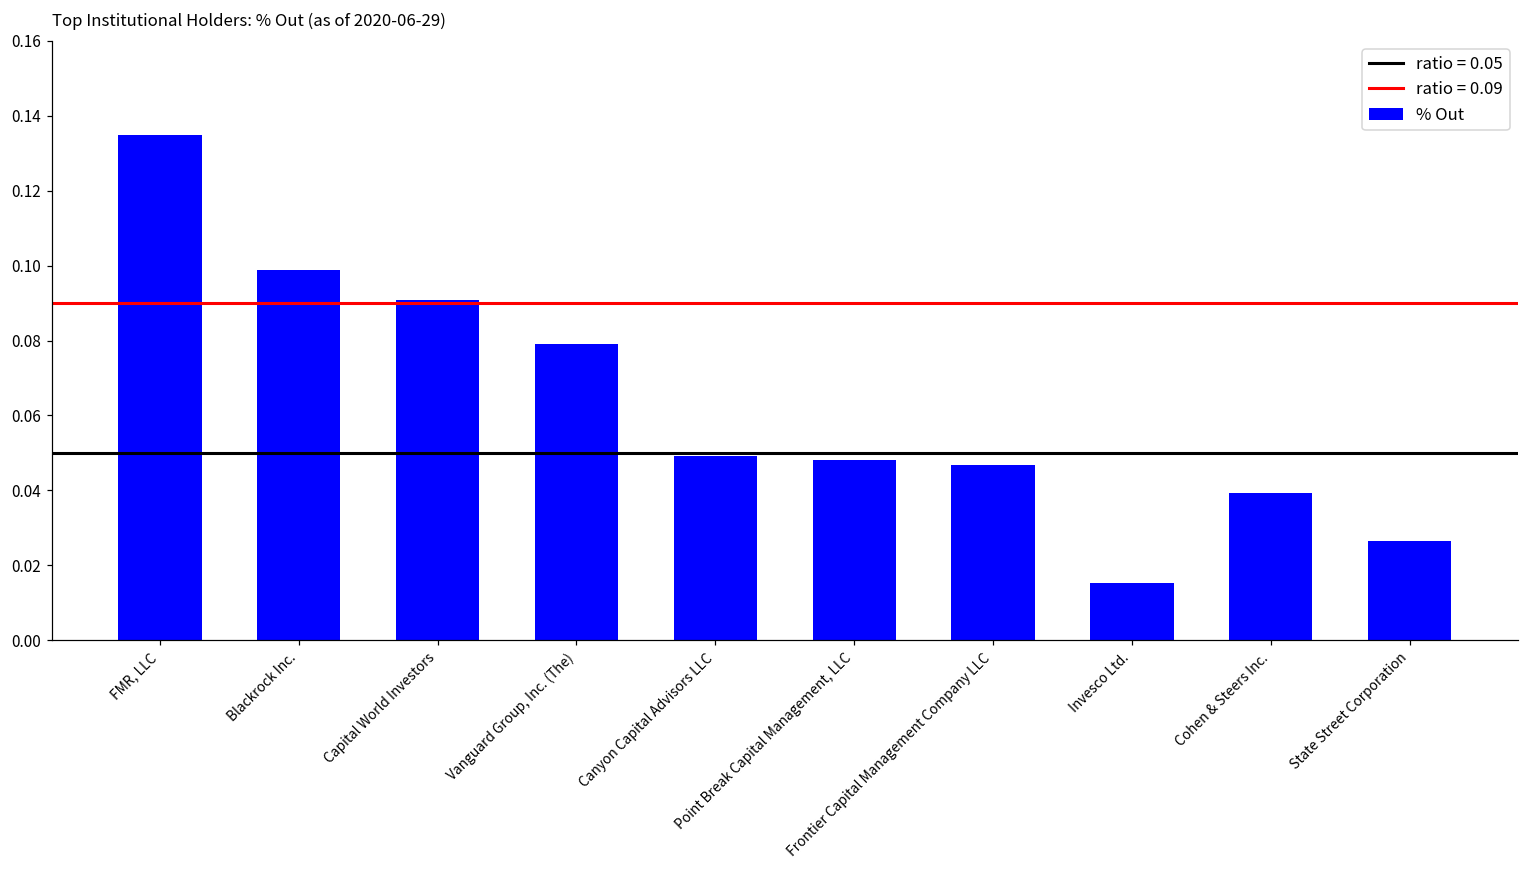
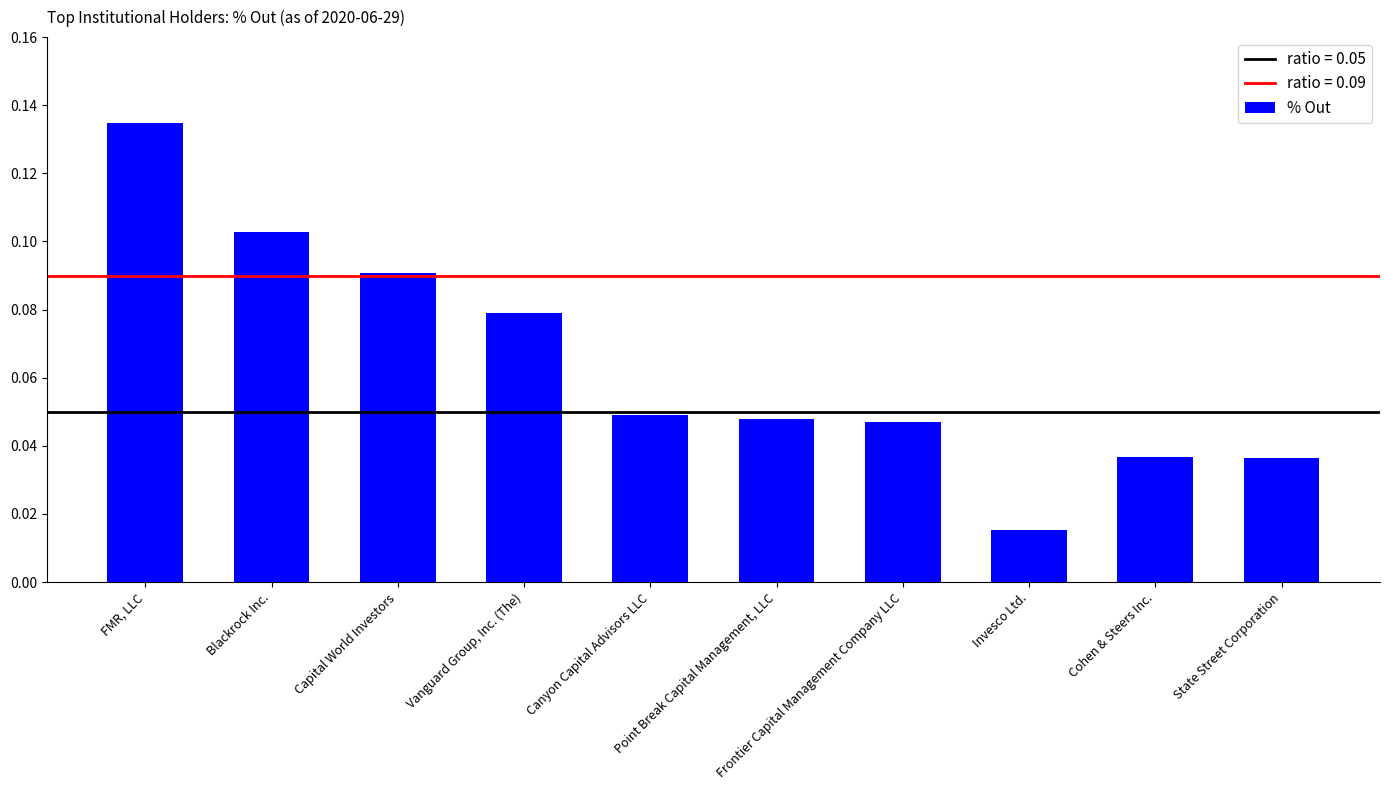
Blackrock Inc.: 0.099 -> 0.103
Cohen & Steers Inc.: 0.039 -> 0.037
State Street Corporation: 0.027 -> 0.036
